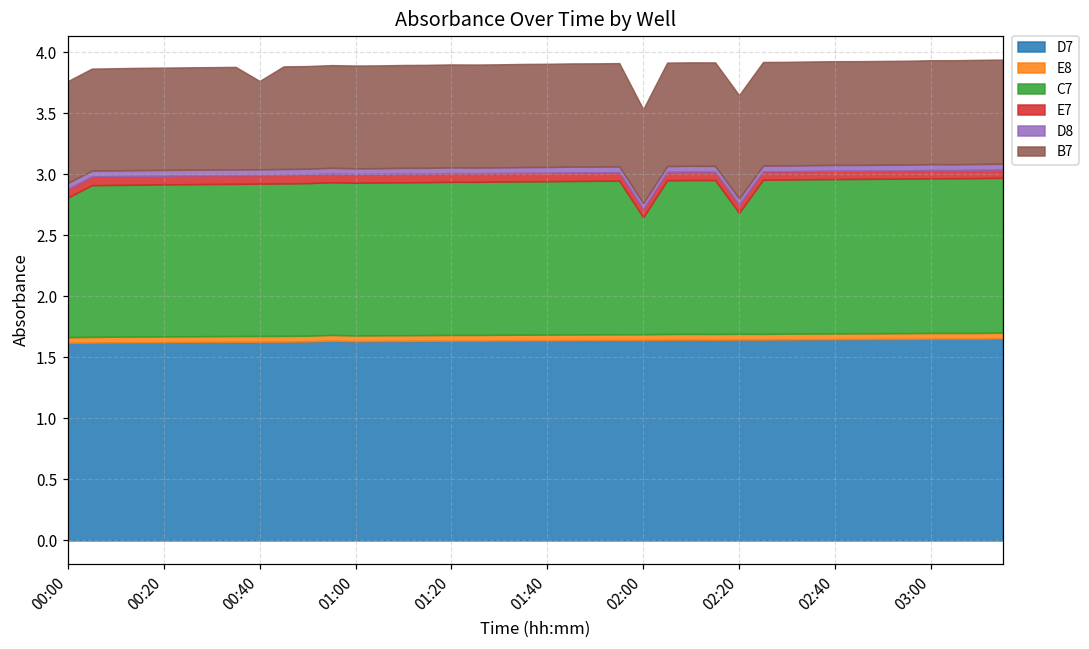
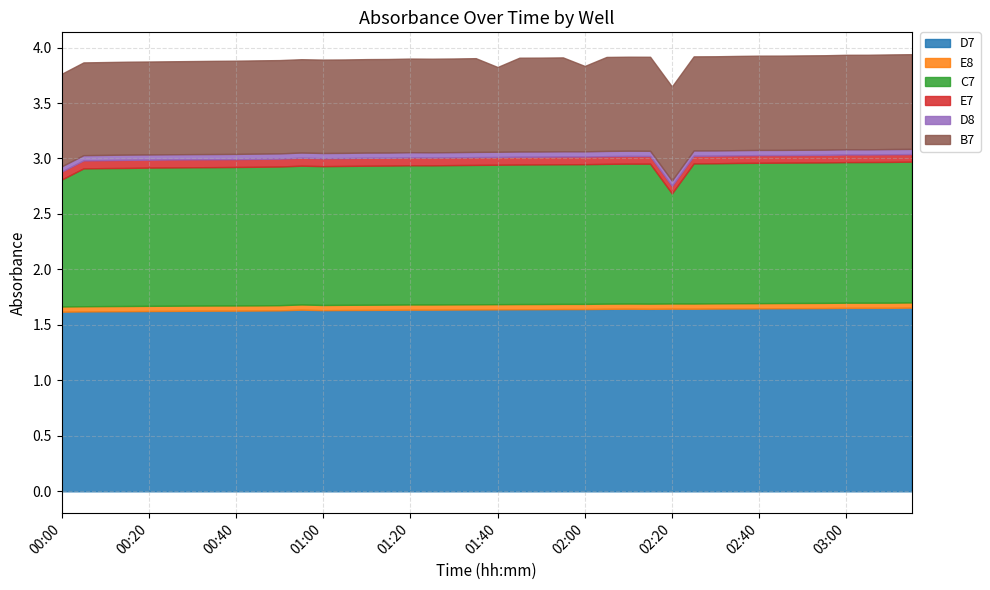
B7, 00:40: 0.72 -> 0.84
B7, 01:40: 0.84 -> 0.76
C7, 02:00: 0.96 -> 1.26
